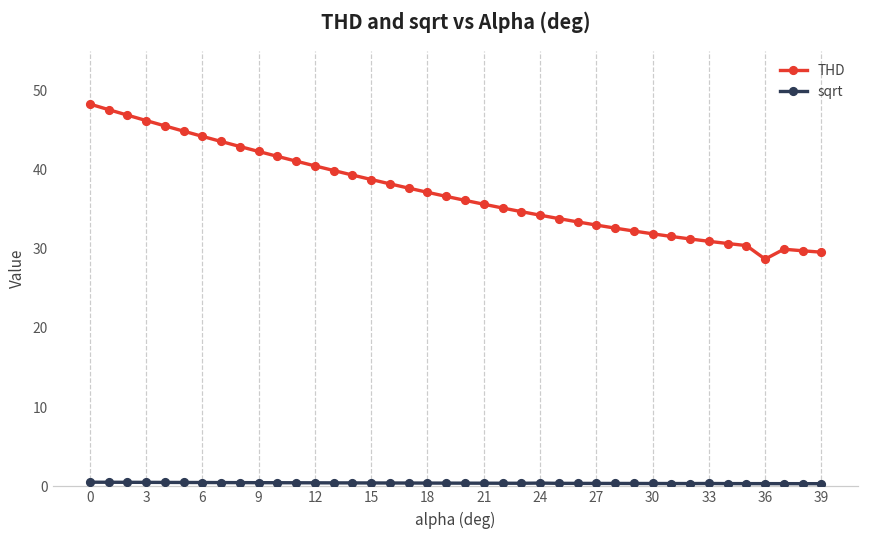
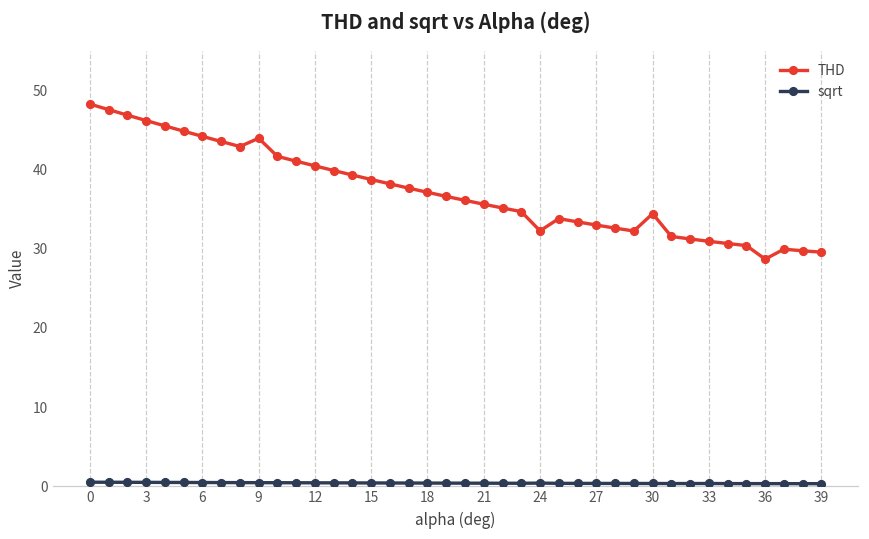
THD, 9: 42 -> 44
THD, 24: 34 -> 32
THD, 30: 32 -> 34
